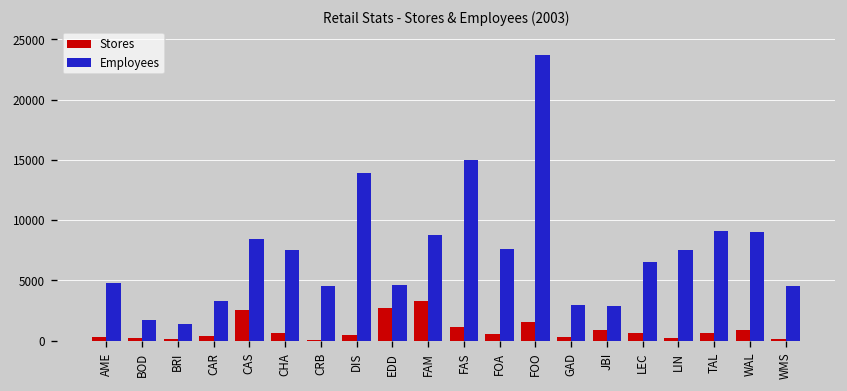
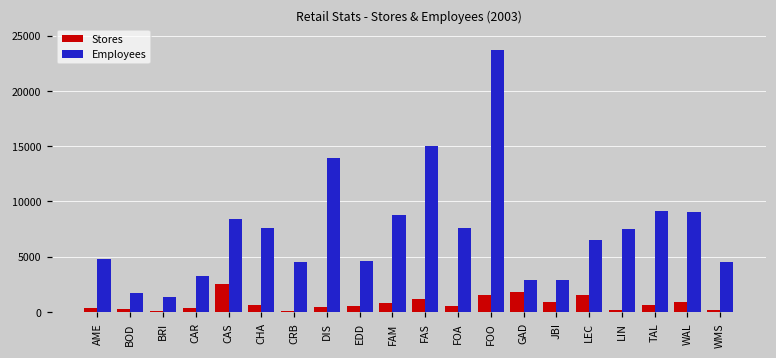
Stores, EDD: 2700 -> 600
Stores, FAM: 3300 -> 800
Stores, GAD: 300 -> 1800
Stores, LEC: 600 -> 1600
